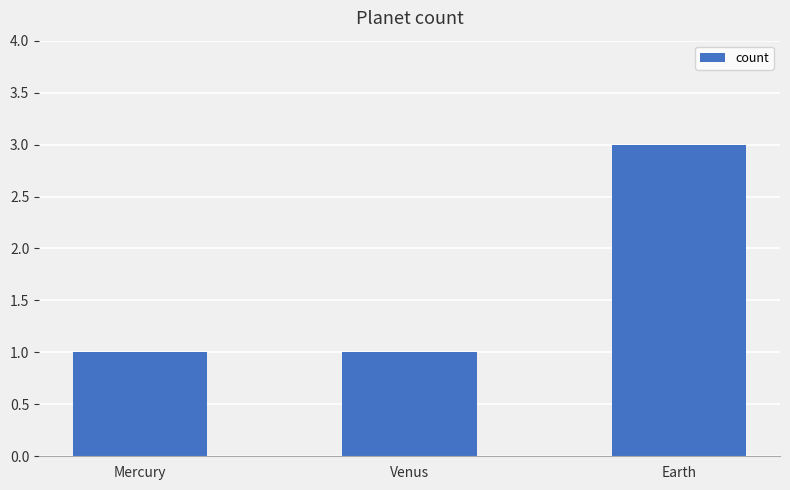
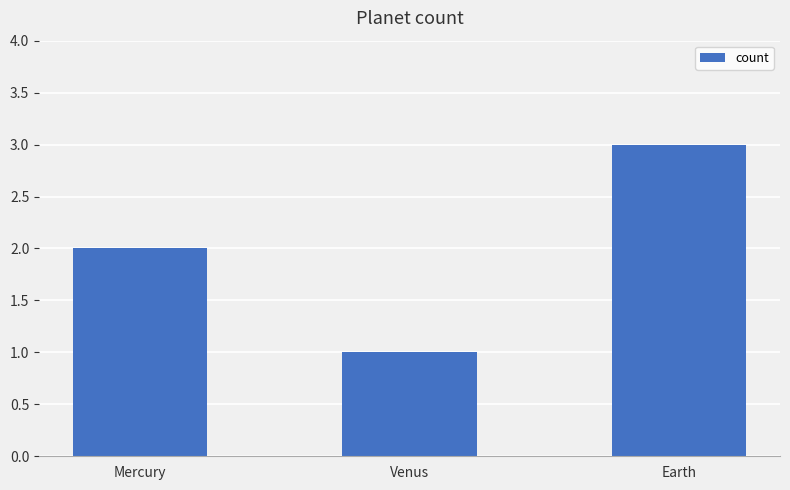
Mercury: 1 -> 2
